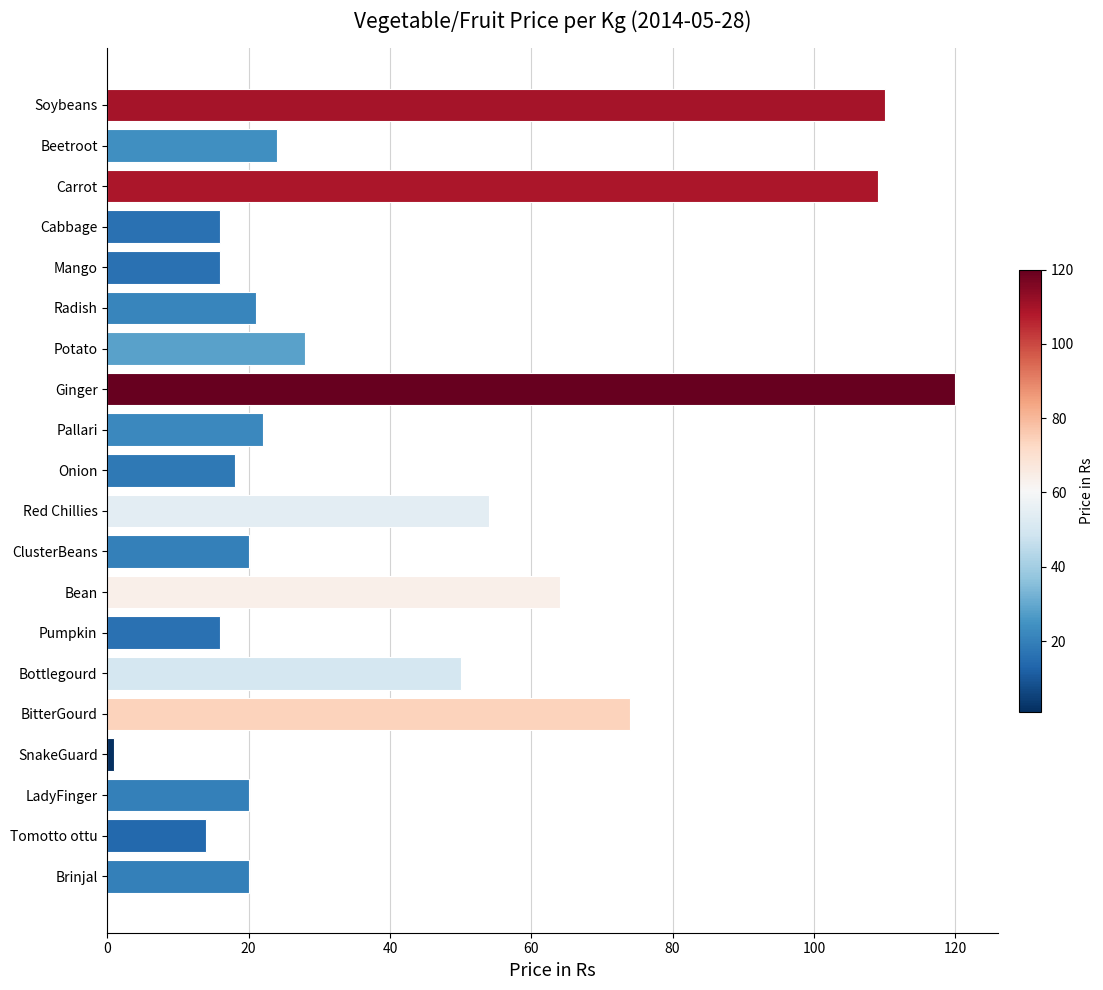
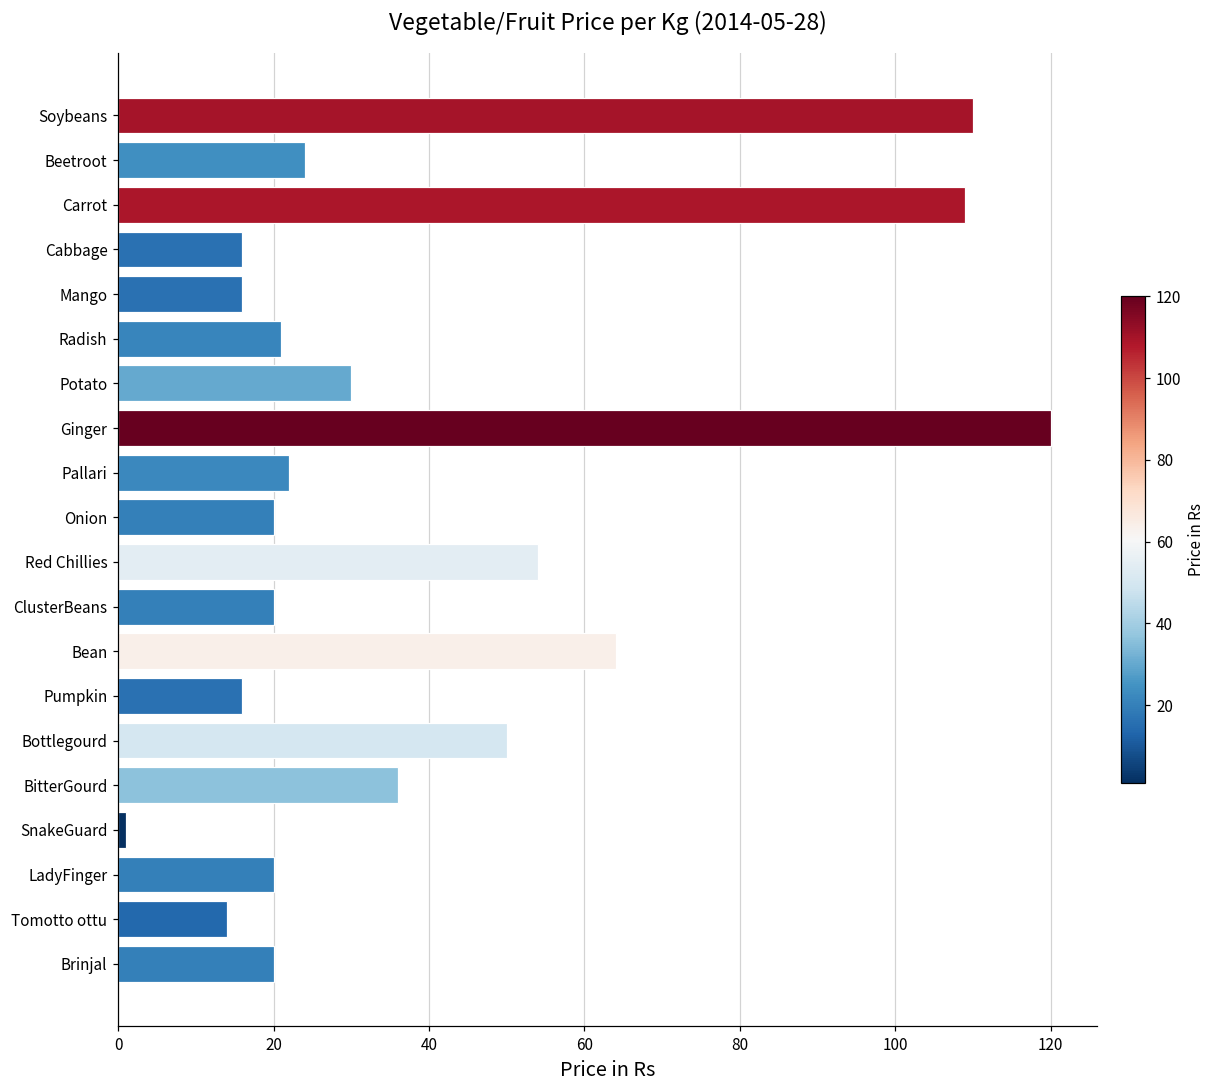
Potato: 28 -> 30
Onion: 18 -> 20
BitterGourd: 74 -> 36
